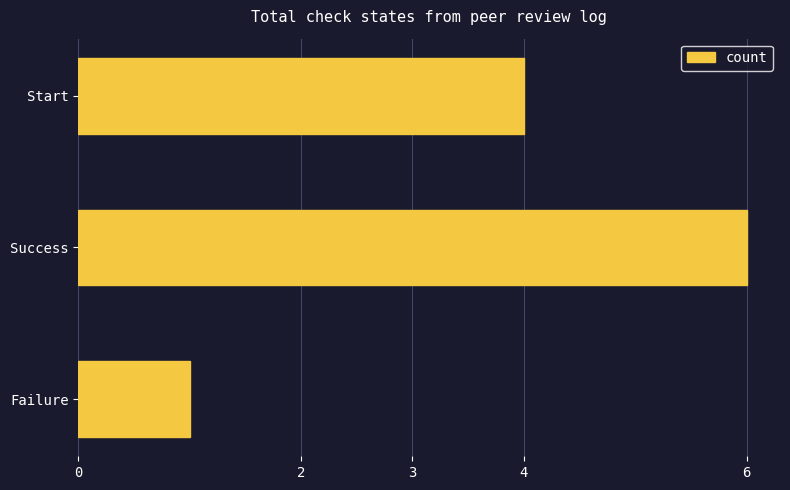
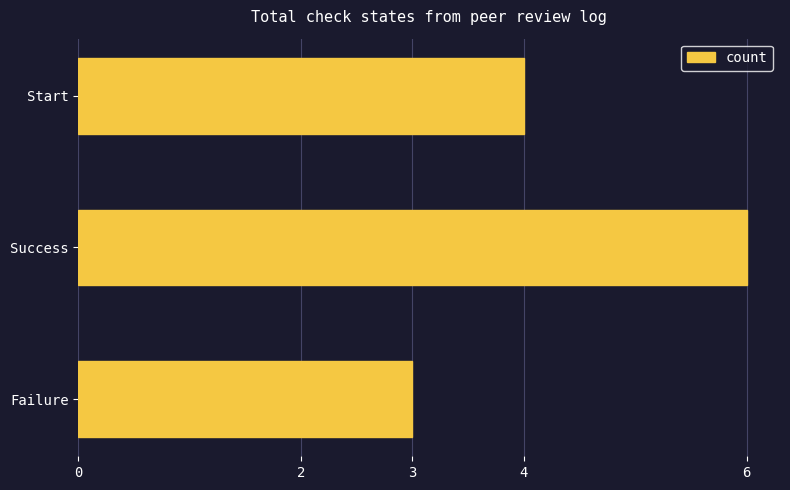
Failure: 1 -> 3
